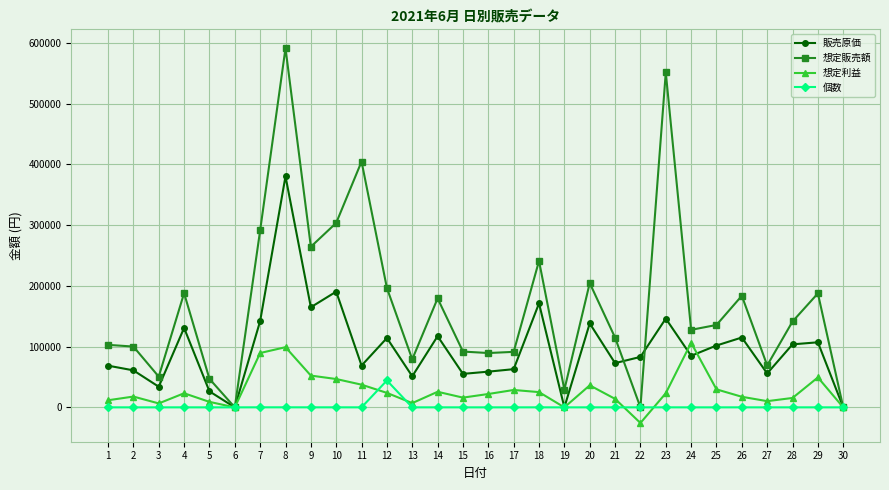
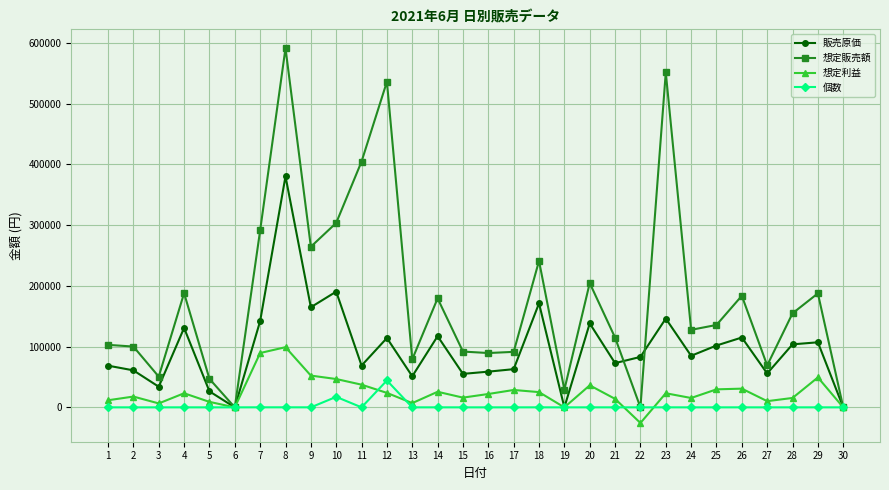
個数, 10: 0 -> 20000
想定販売額, 12: 200000 -> 540000
想定利益, 24: 110000 -> 20000
想定利益, 26: 20000 -> 30000
想定販売額, 28: 140000 -> 150000
